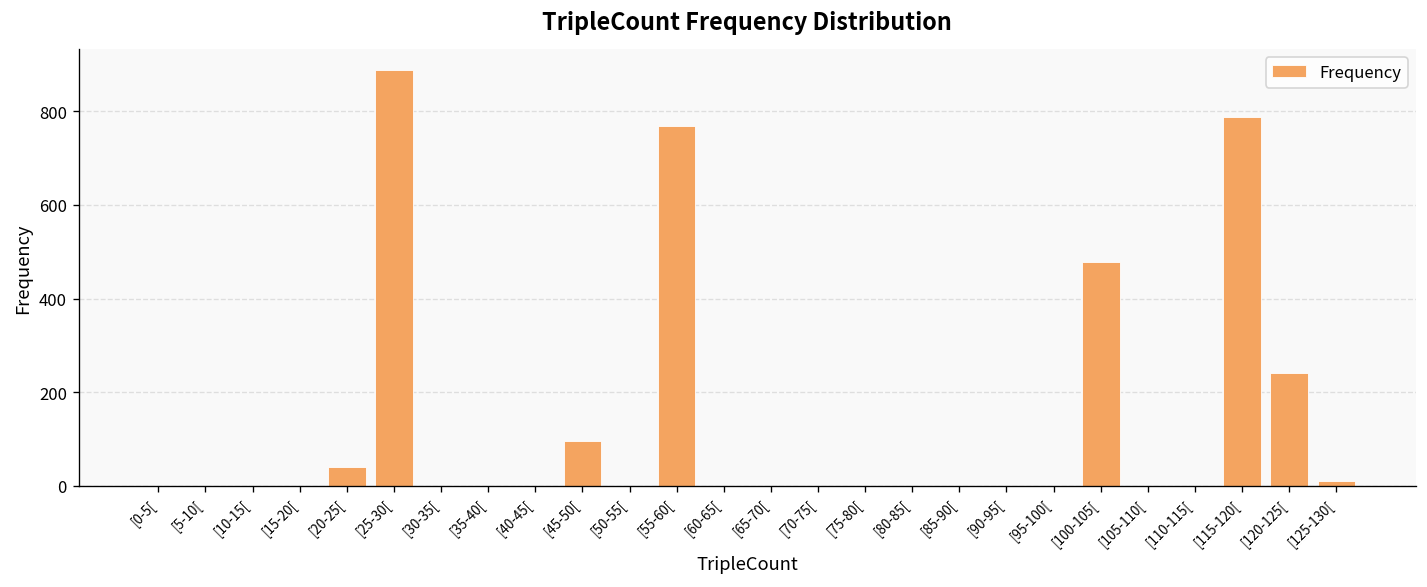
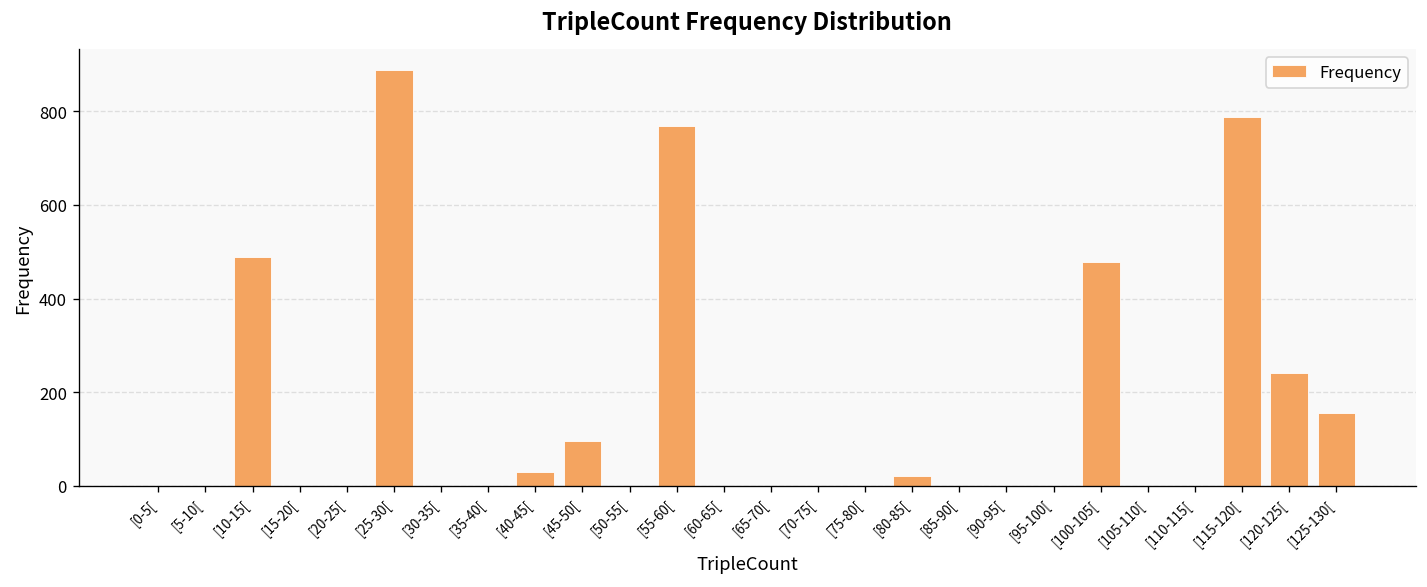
[10-15[: 0 -> 490
[20-25[: 40 -> 0
[40-45[: 0 -> 30
[80-85[: 0 -> 20
[125-130[: 10 -> 160
